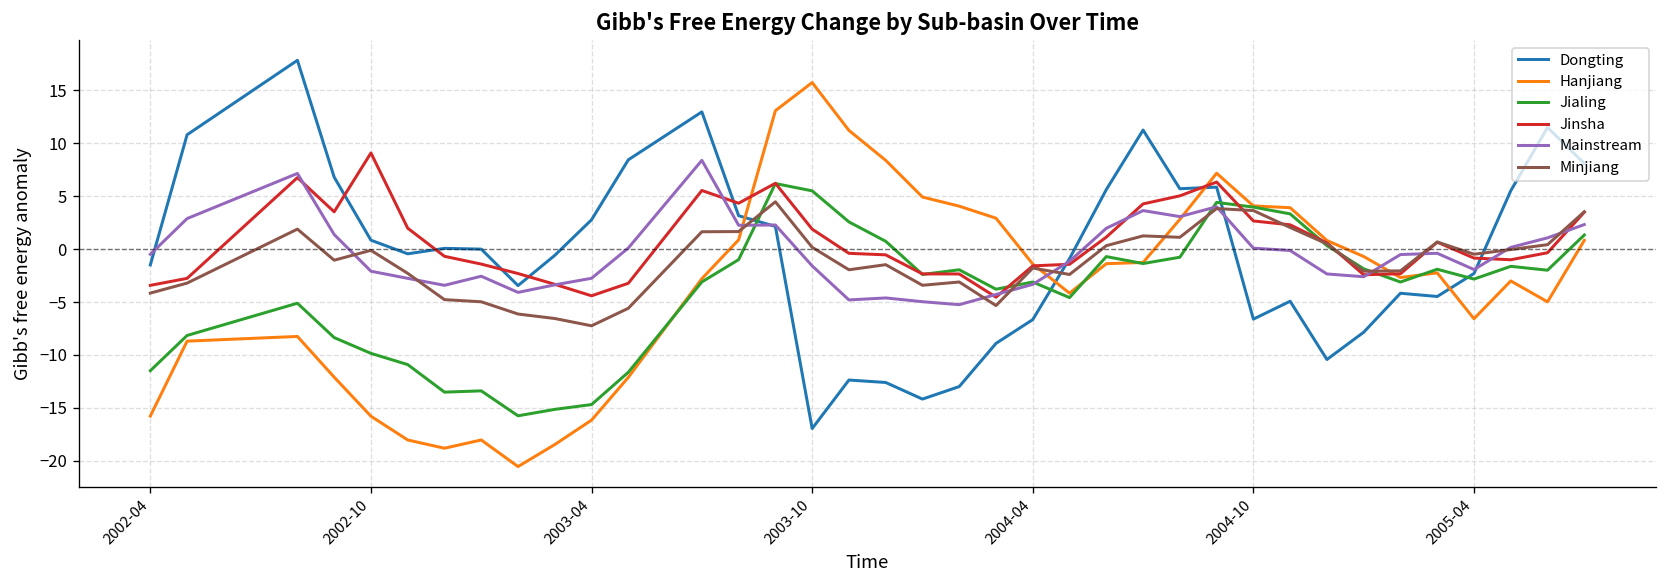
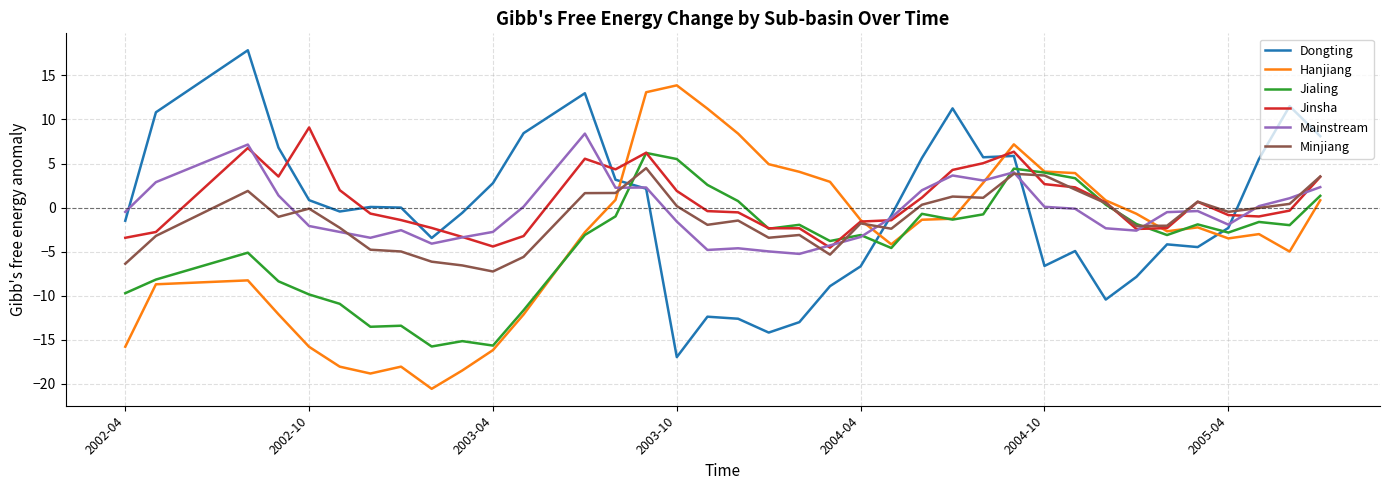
Jialing, 2002-04: -11 -> -10
Minjiang, 2002-04: -4 -> -6
Jialing, 2003-04: -15 -> -16
Hanjiang, 2003-10: 16 -> 14
Hanjiang, 2005-04: -7 -> -3
